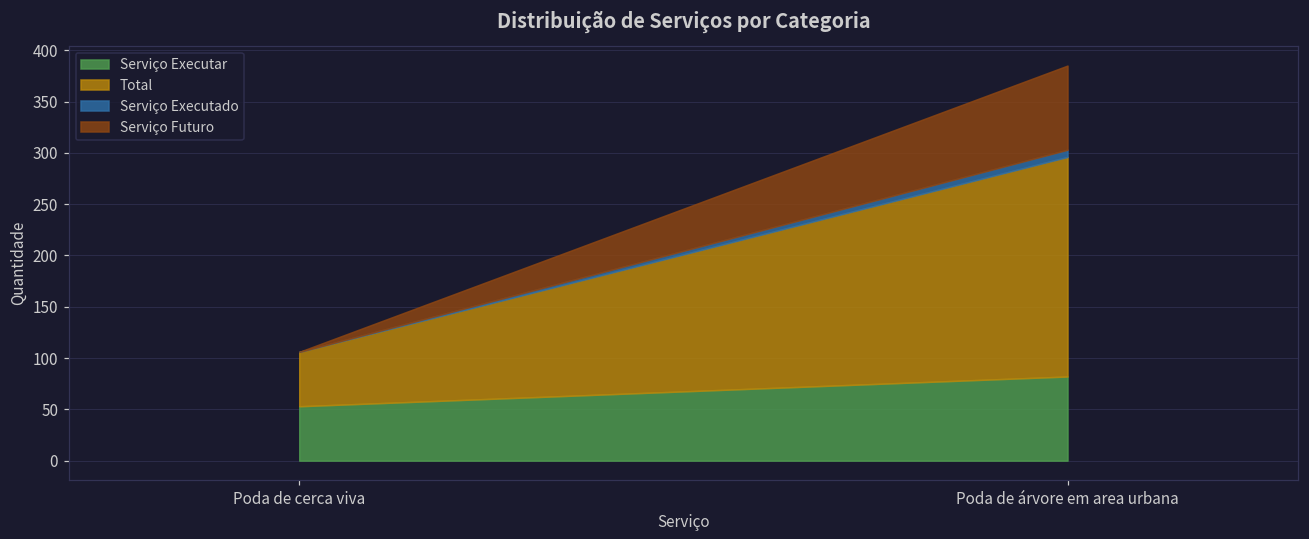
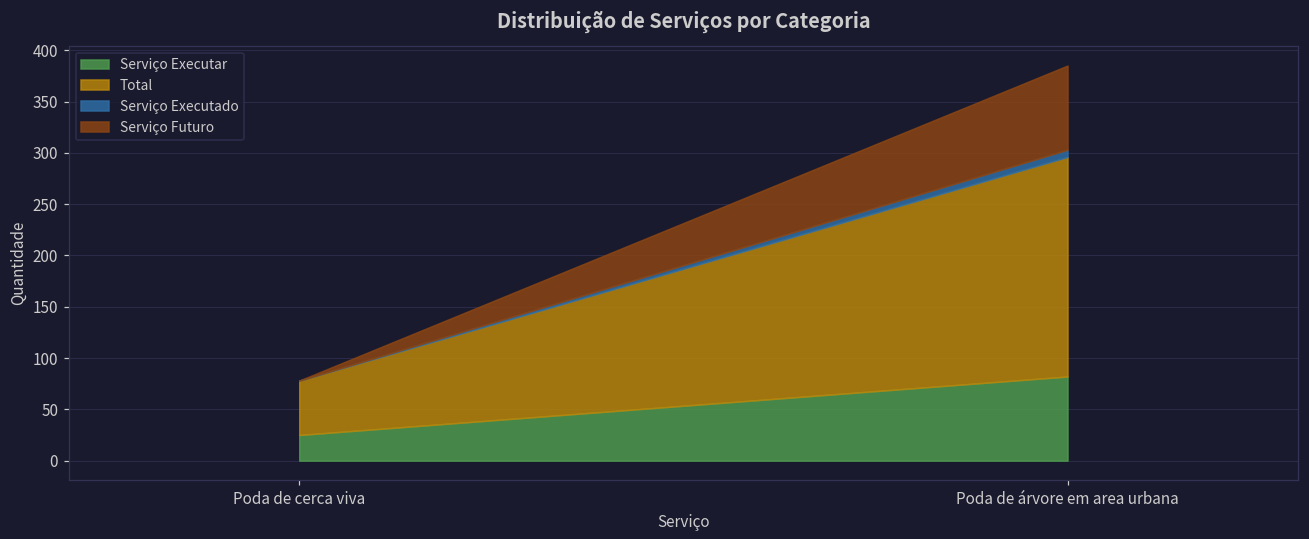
Serviço Executar, Poda de cerca viva: 50 -> 30
